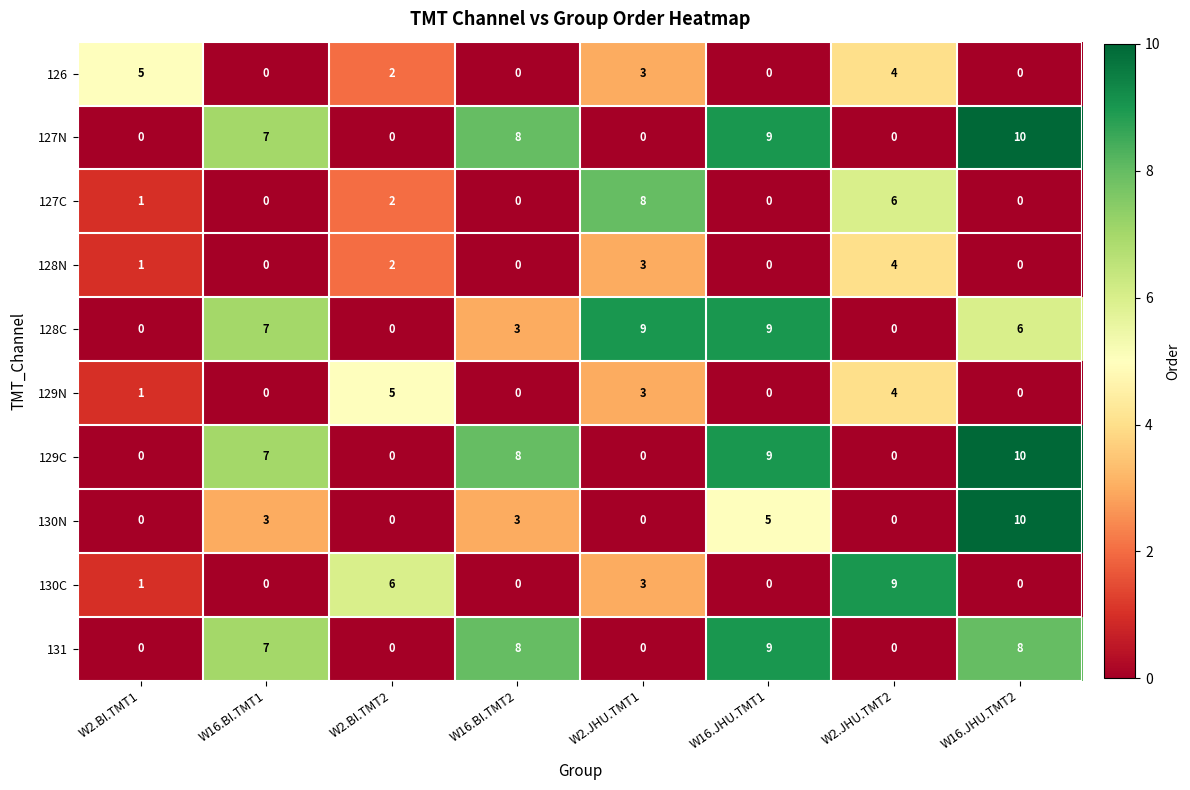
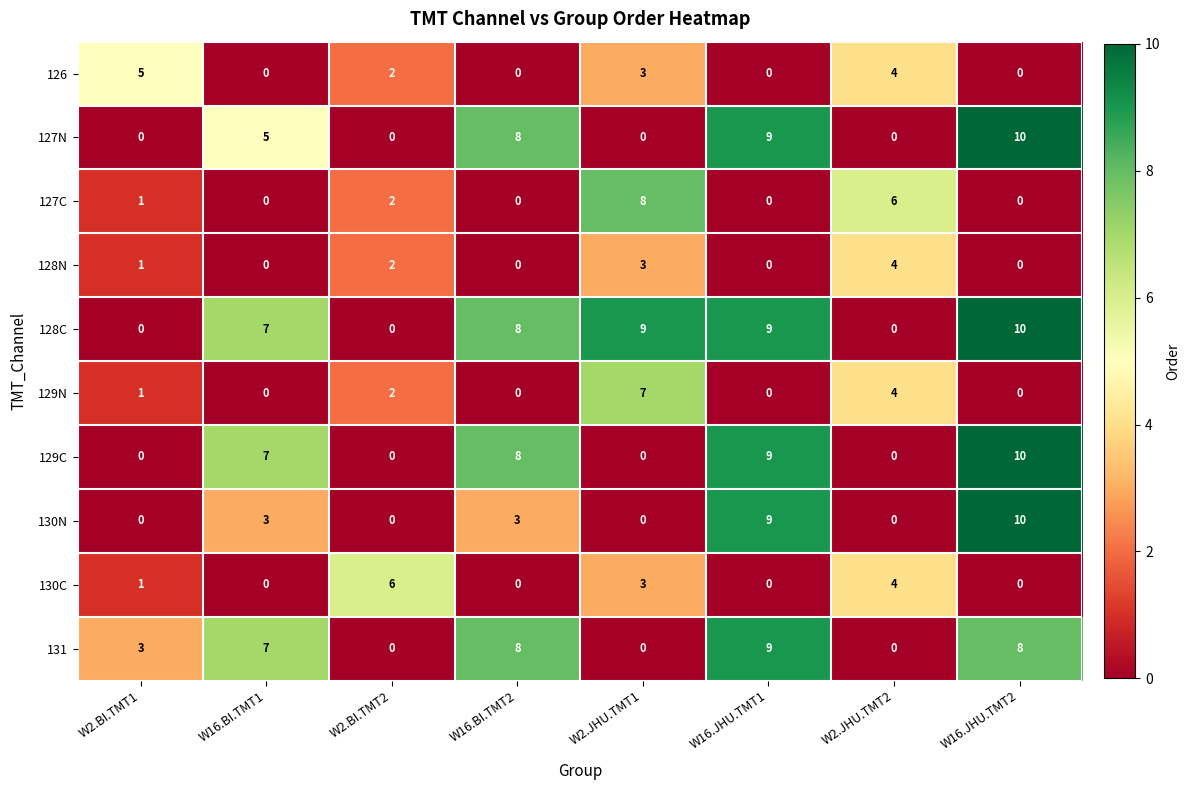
127N, W16.BI.TMT1: 7 -> 5
128C, W16.BI.TMT2: 3 -> 8
128C, W16.JHU.TMT2: 6 -> 10
129N, W2.BI.TMT2: 5 -> 2
129N, W2.JHU.TMT1: 3 -> 7
130N, W16.JHU.TMT1: 5 -> 9
130C, W2.JHU.TMT2: 9 -> 4
131, W2.BI.TMT1: 0 -> 3
